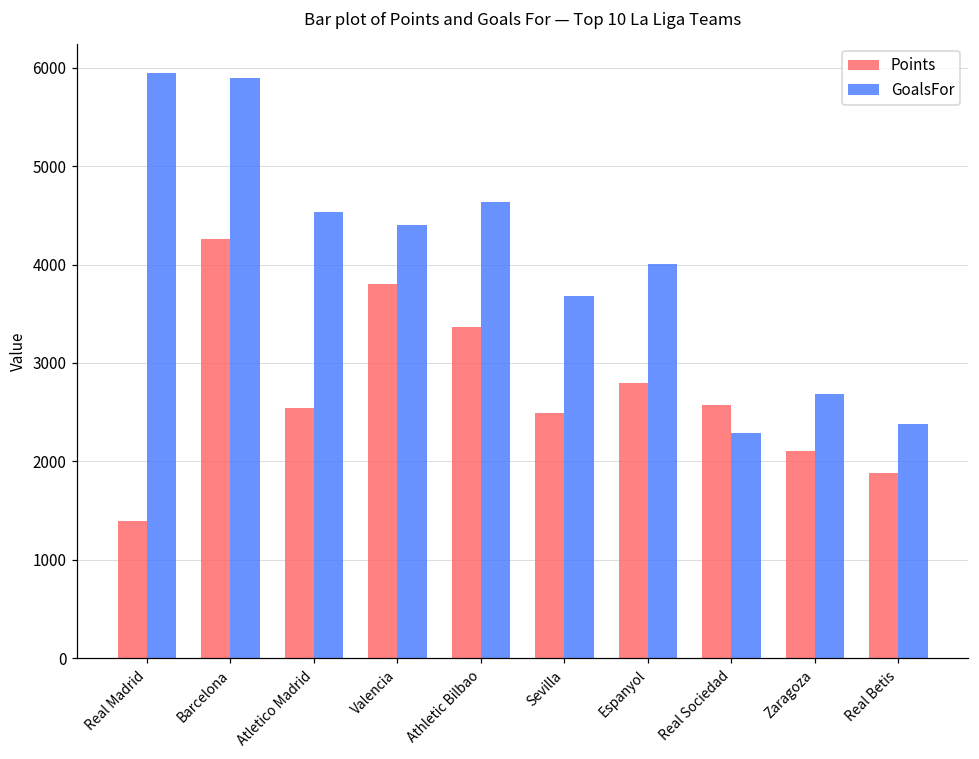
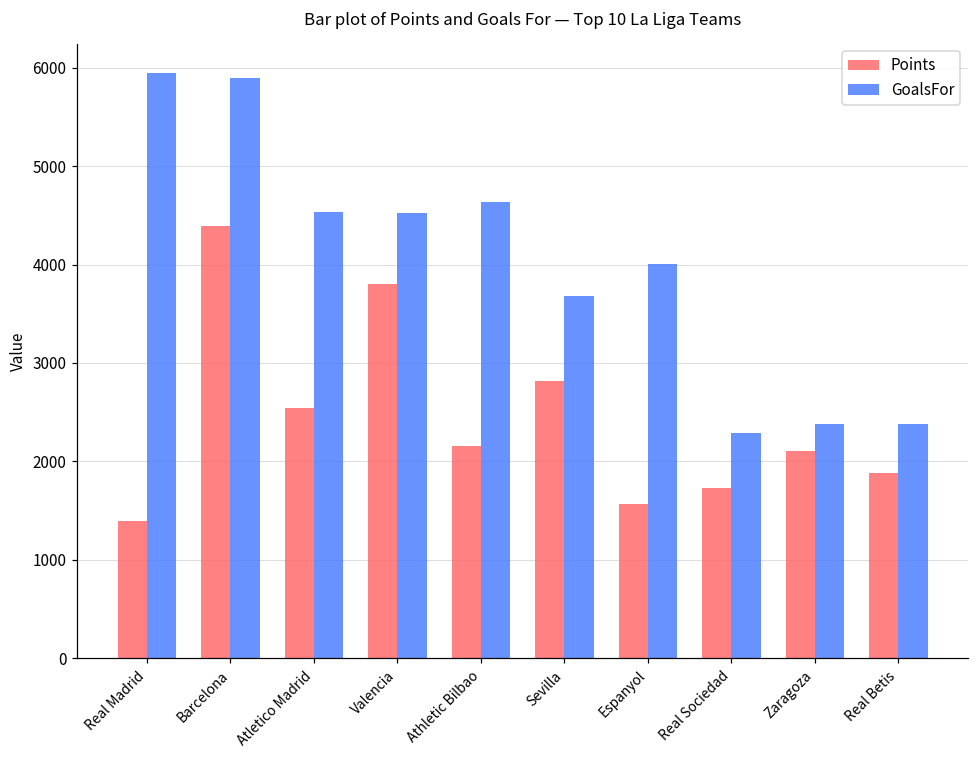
Points, Barcelona: 4300 -> 4400
GoalsFor, Valencia: 4400 -> 4500
Points, Athletic Bilbao: 3400 -> 2200
Points, Sevilla: 2500 -> 2800
Points, Espanyol: 2800 -> 1600
Points, Real Sociedad: 2600 -> 1700
GoalsFor, Zaragoza: 2700 -> 2400
